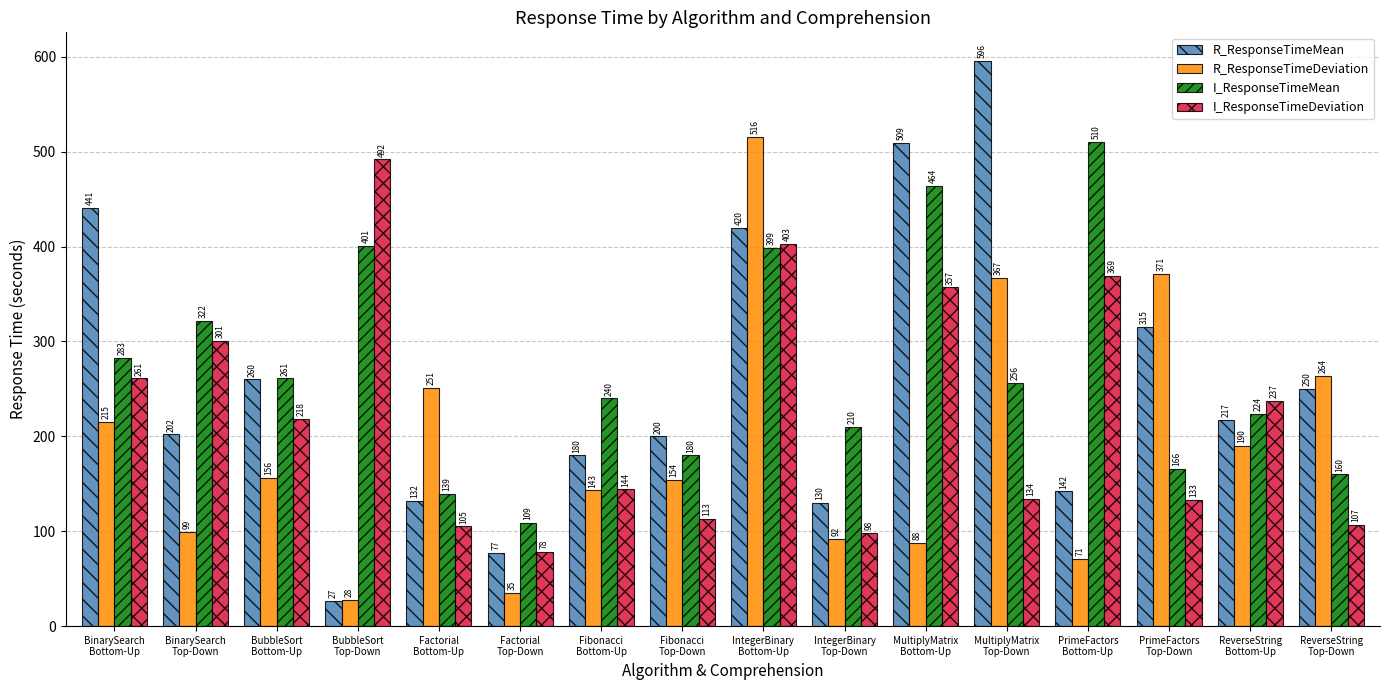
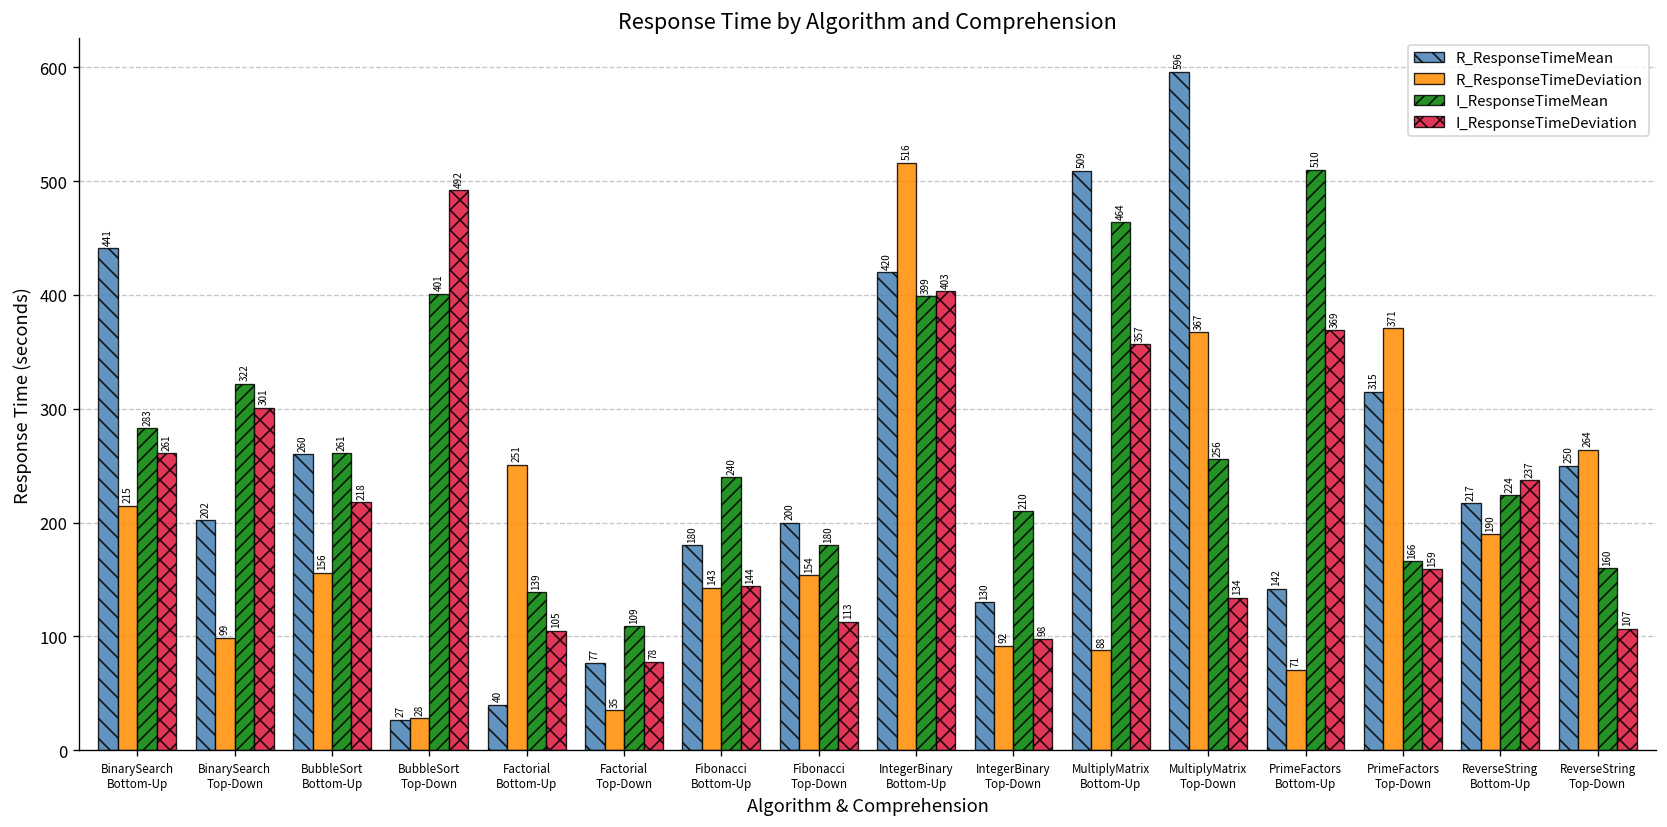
R_ResponseTimeMean, Factorial Bottom-Up: 132 -> 40
I_ResponseTimeDeviation, PrimeFactors Top-Down: 133 -> 159
